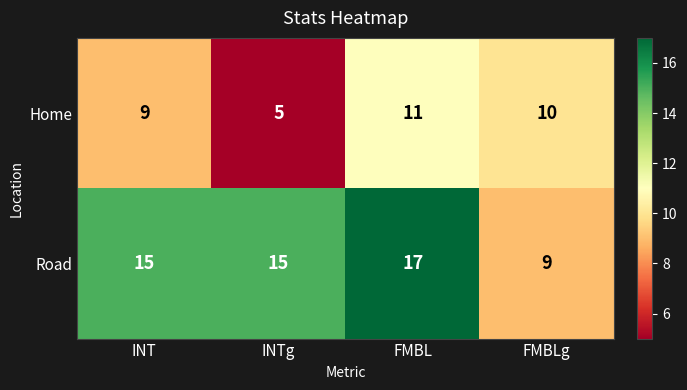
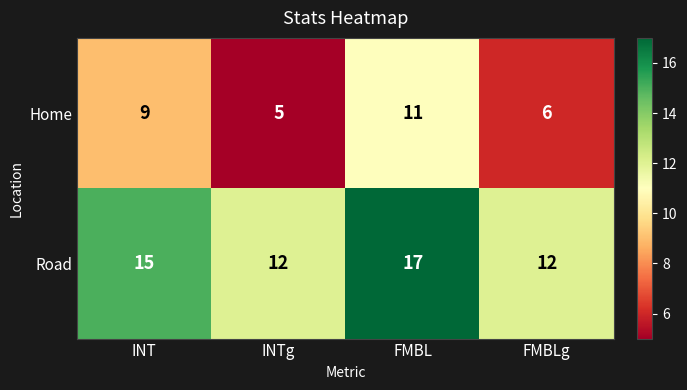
Home, FMBLg: 10 -> 6
Road, INTg: 15 -> 12
Road, FMBLg: 9 -> 12
